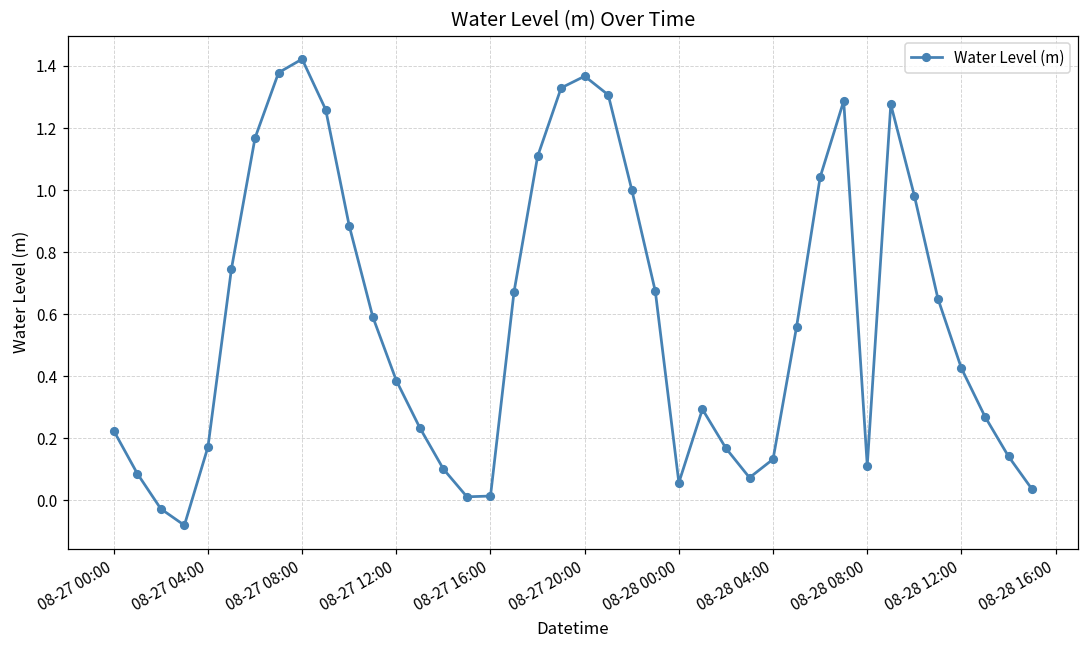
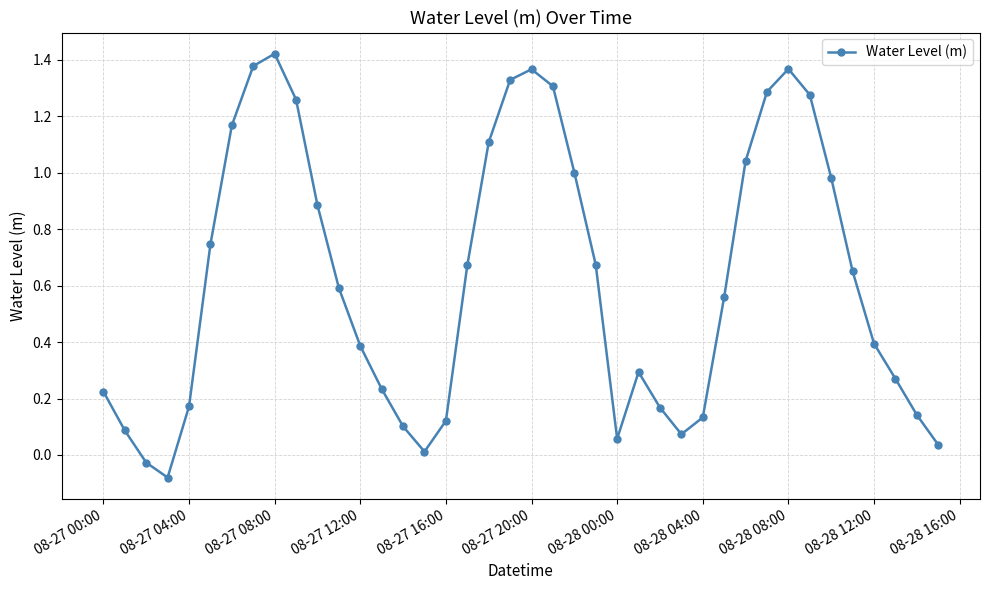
08-27 16:00: 0.01 -> 0.12
08-28 08:00: 0.11 -> 1.37
08-28 12:00: 0.43 -> 0.39
